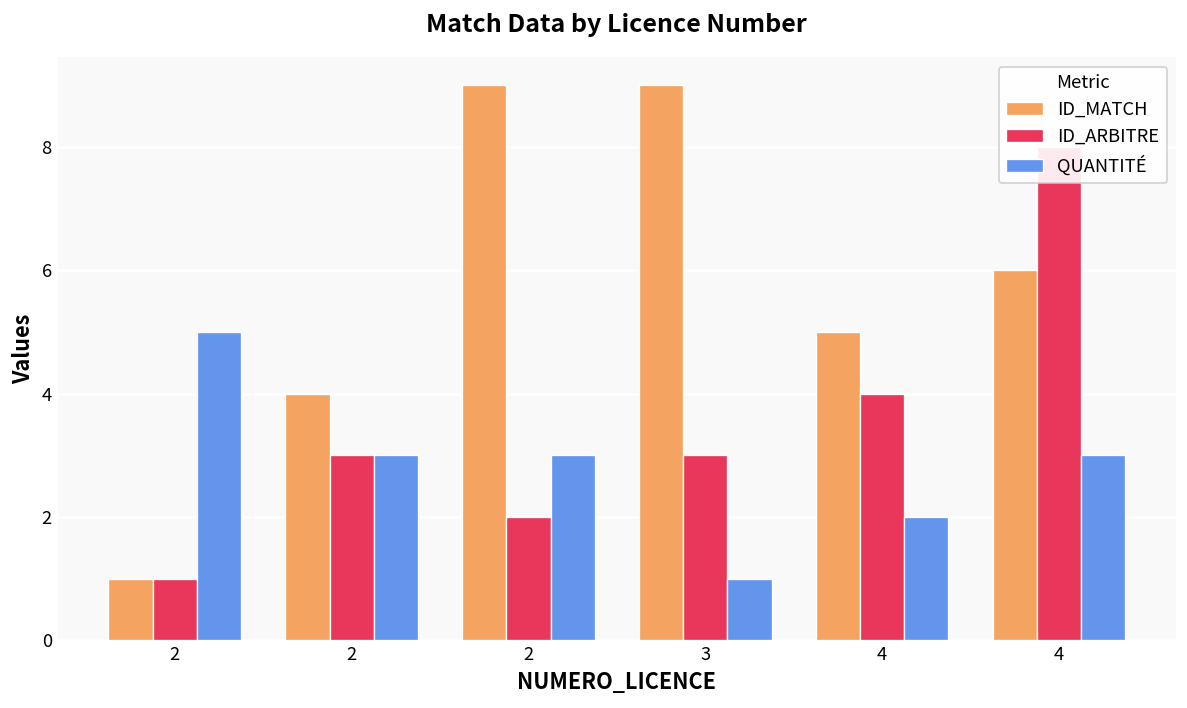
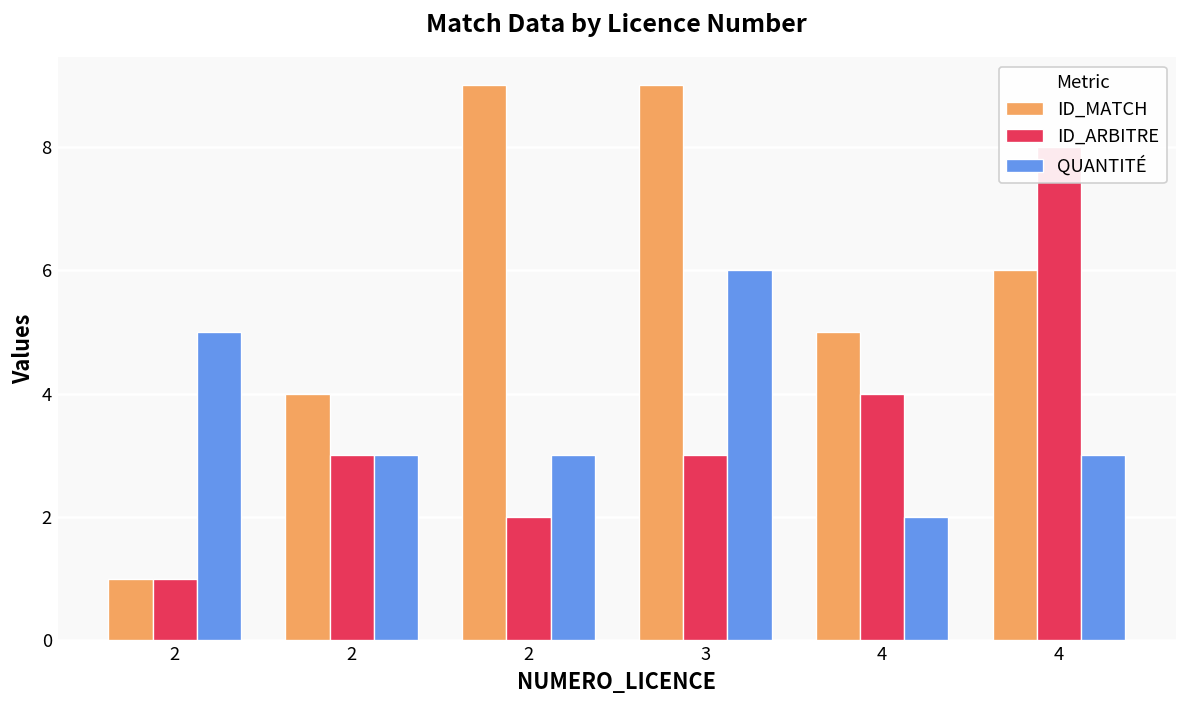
QUANTITÉ, 3: 1 -> 6
